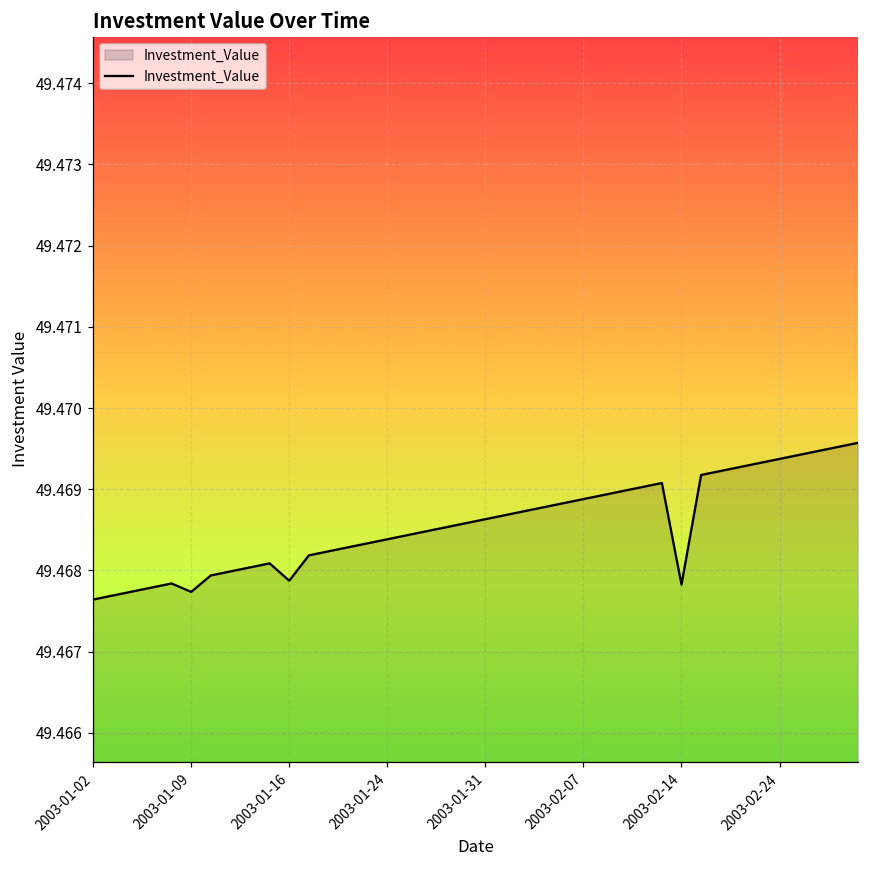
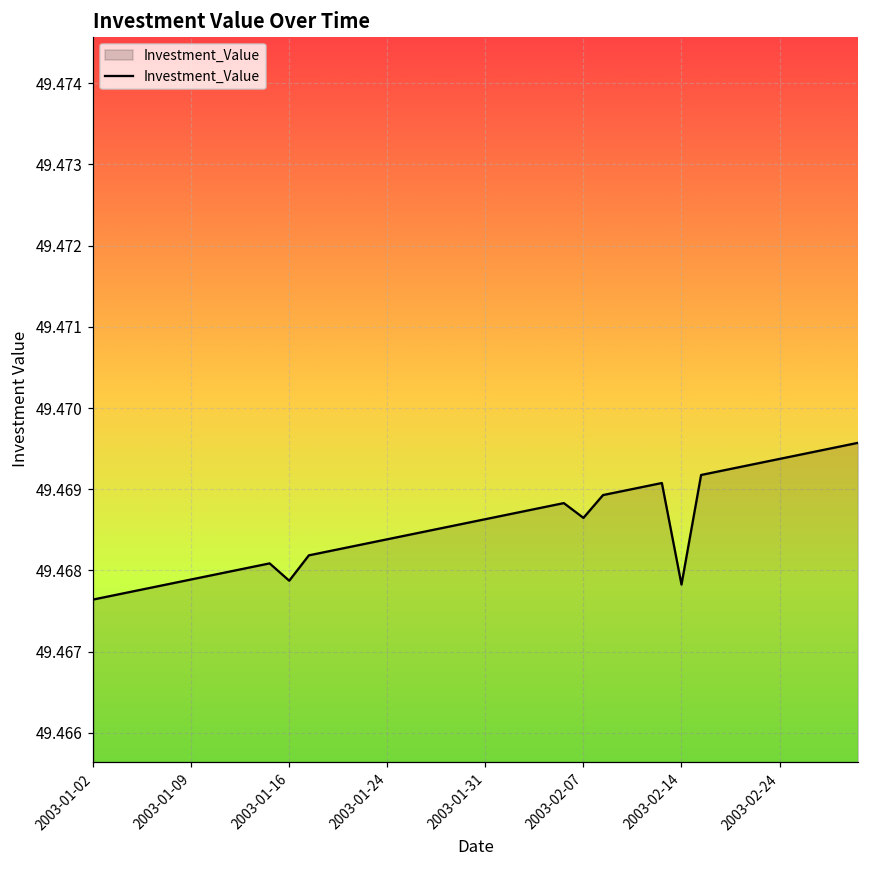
2003-01-09: 49.4677 -> 49.4679
2003-02-07: 49.4689 -> 49.4686
